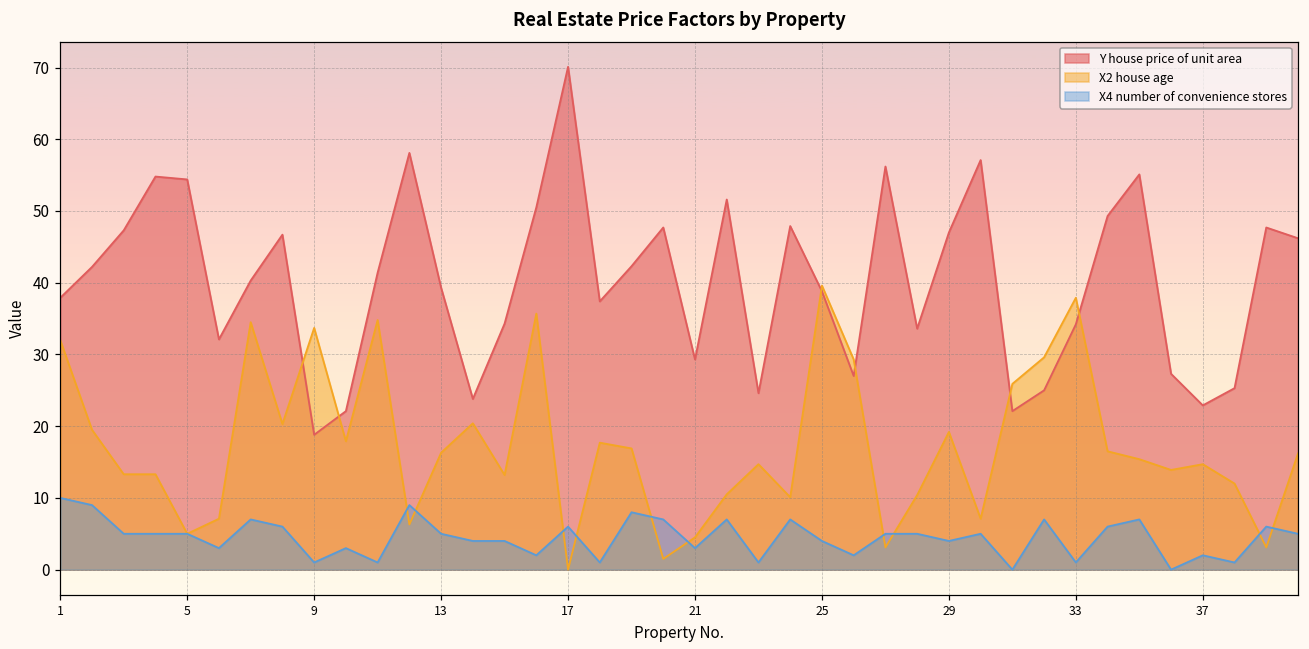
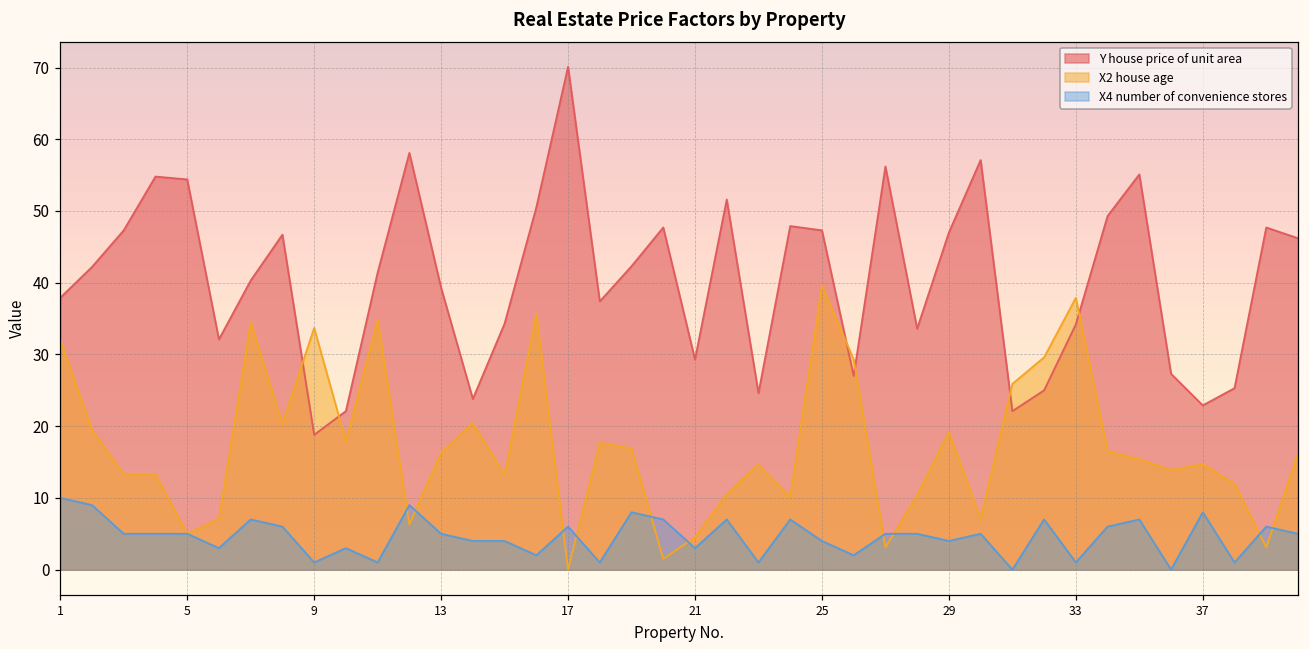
Y house price of unit area, 25: 39 -> 47
X4 number of convenience stores, 37: 2 -> 8
